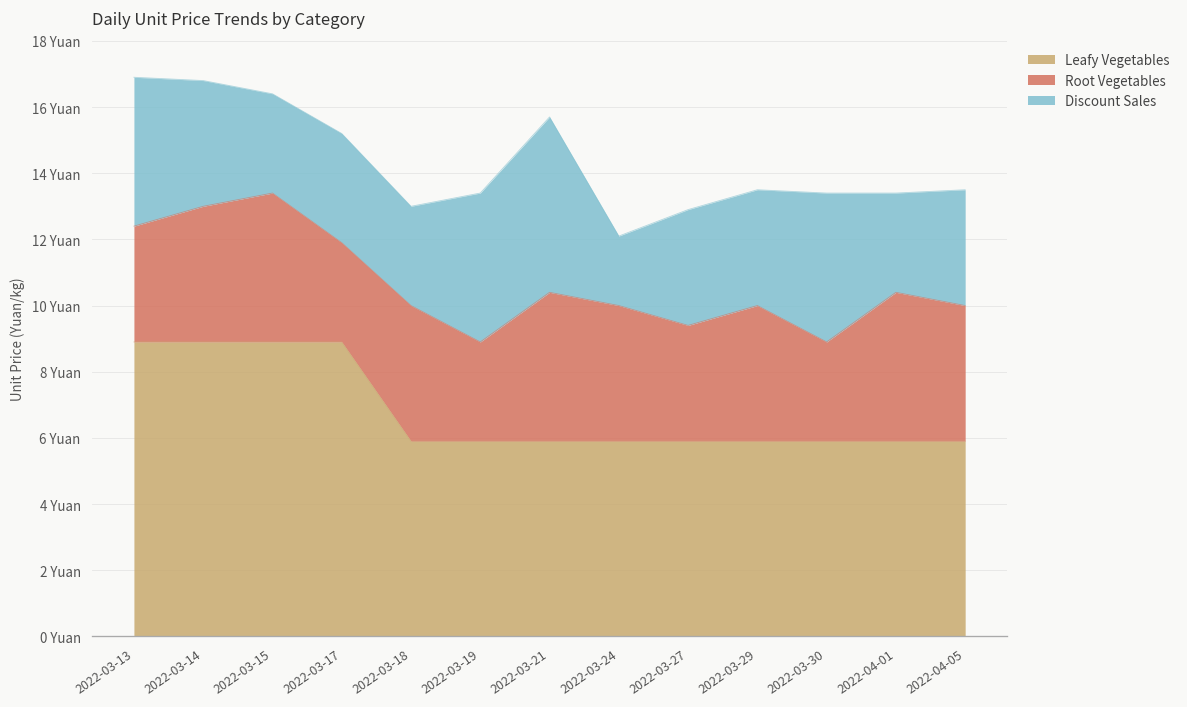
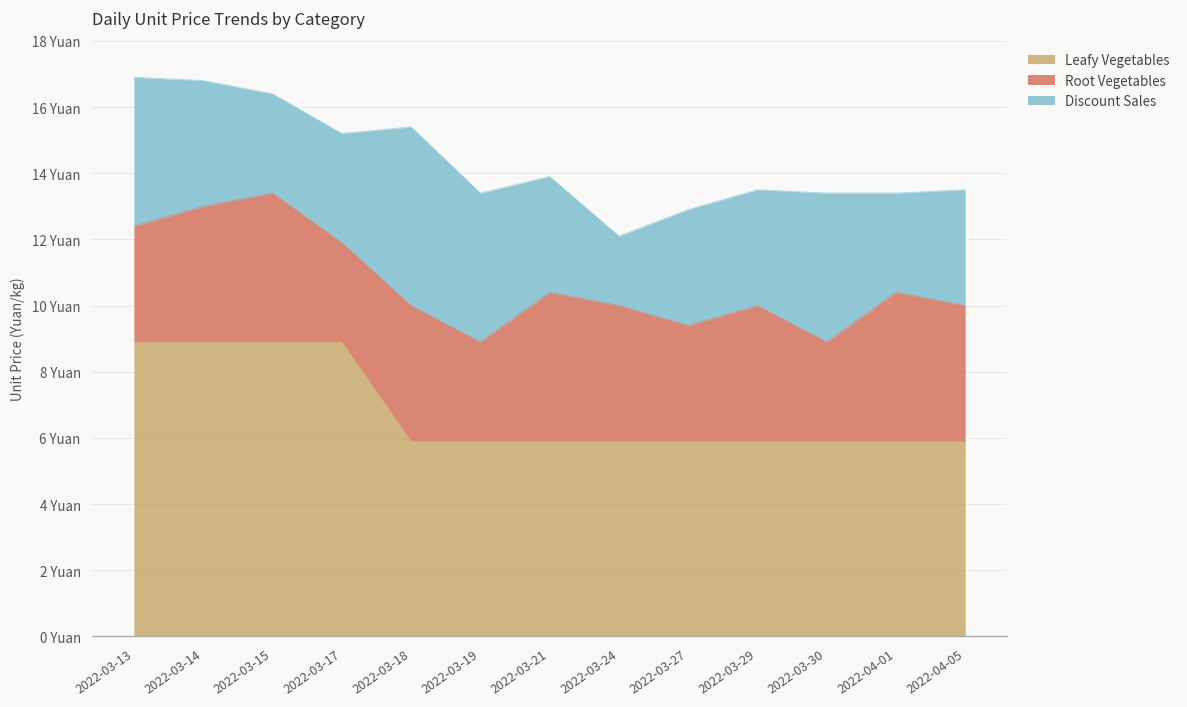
Discount Sales, 2022-03-18: 3.0 Yuan -> 5.4 Yuan
Discount Sales, 2022-03-21: 5.3 Yuan -> 3.5 Yuan
